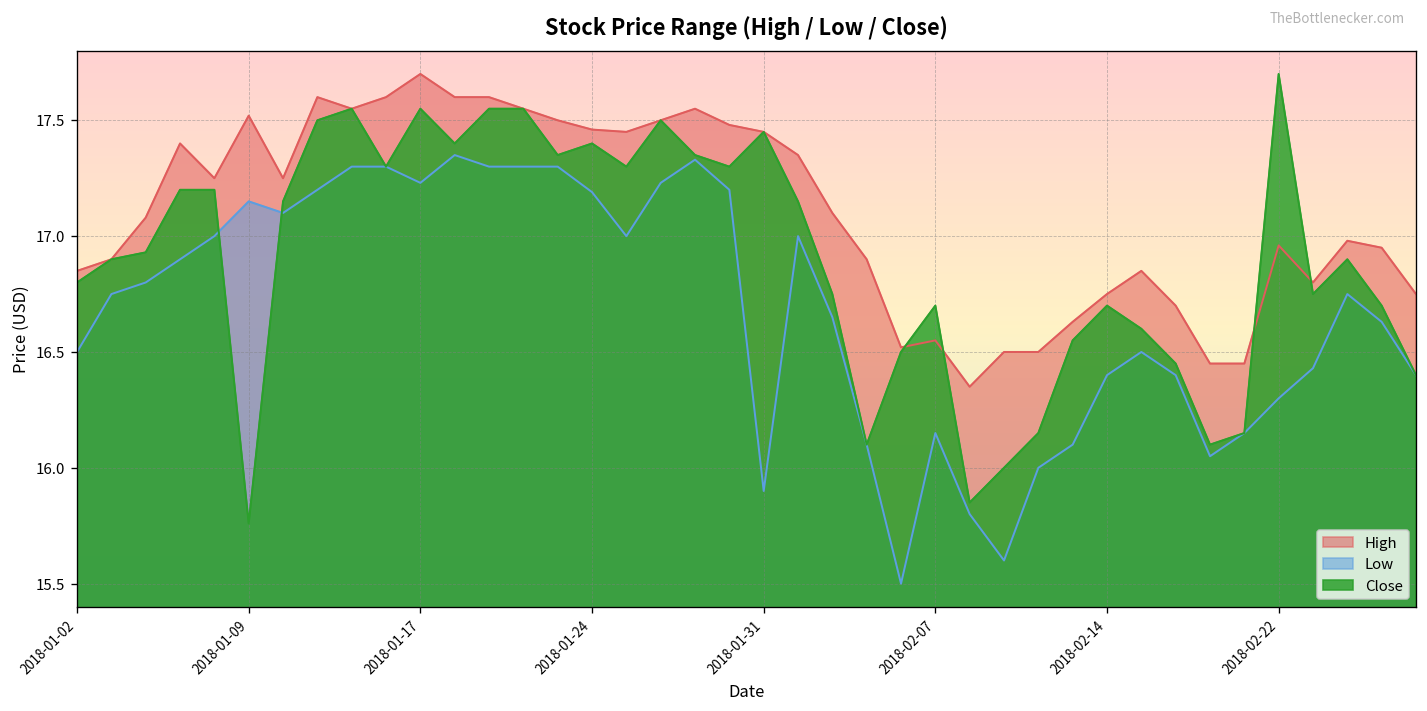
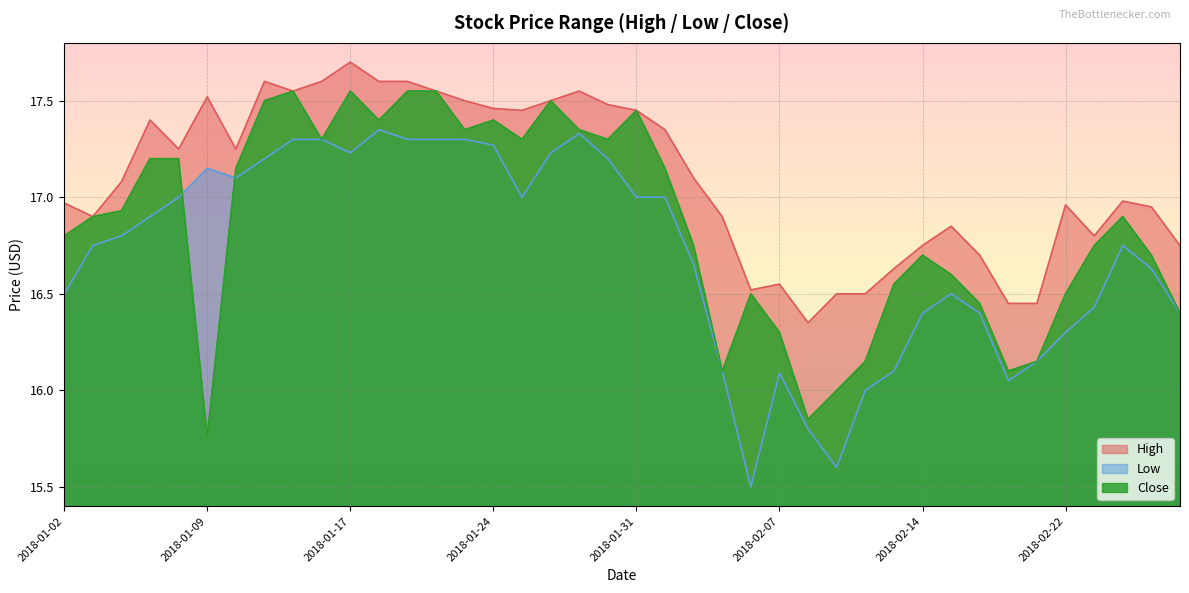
High, 2018-01-02: 16.85 -> 16.97
Low, 2018-01-24: 17.19 -> 17.27
Low, 2018-01-31: 15.9 -> 17.0
Low, 2018-02-07: 16.15 -> 16.09
Close, 2018-02-07: 16.7 -> 16.3
Close, 2018-02-22: 17.7 -> 16.5
